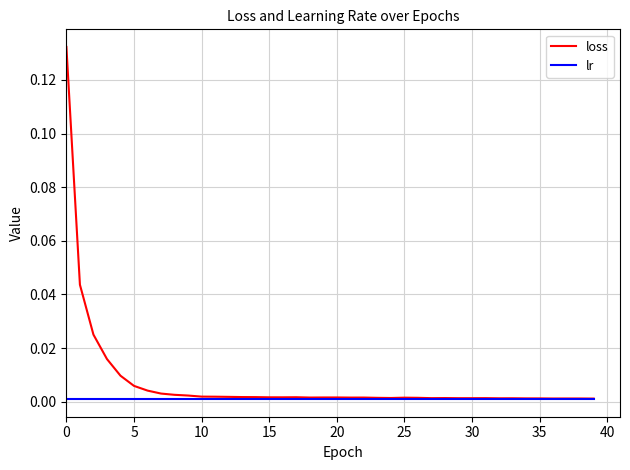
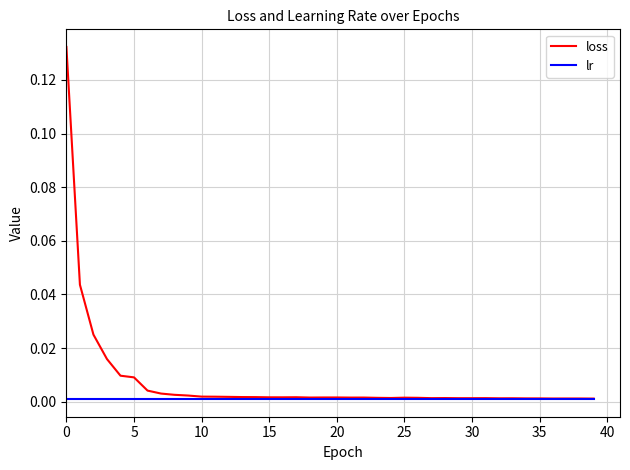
loss, 5: 0.006 -> 0.009
